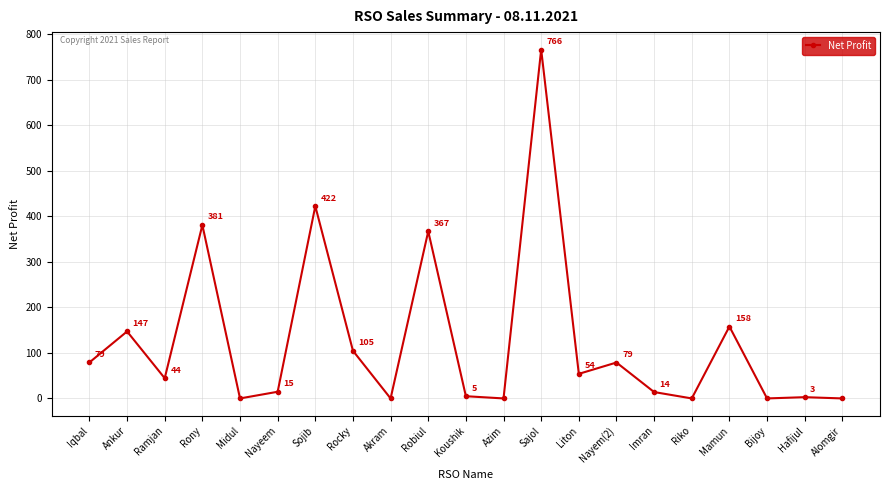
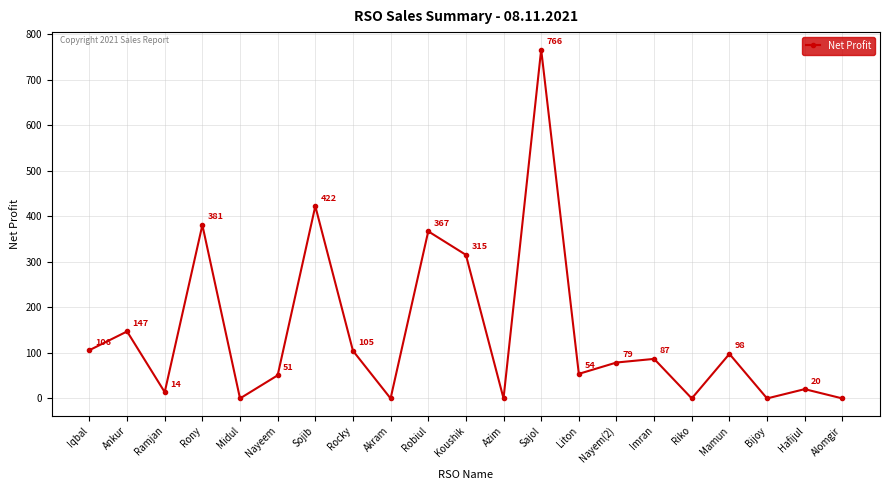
Iqbal: 79 -> 106
Ramjan: 44 -> 14
Nayeem: 15 -> 51
Koushik: 5 -> 315
Imran: 14 -> 87
Mamun: 158 -> 98
Hafijul: 3 -> 20
